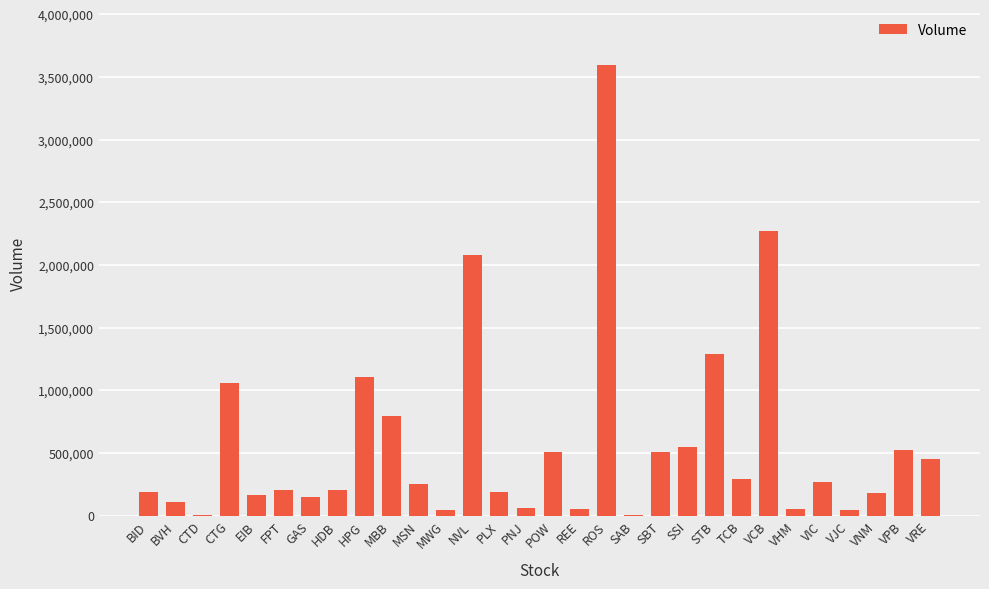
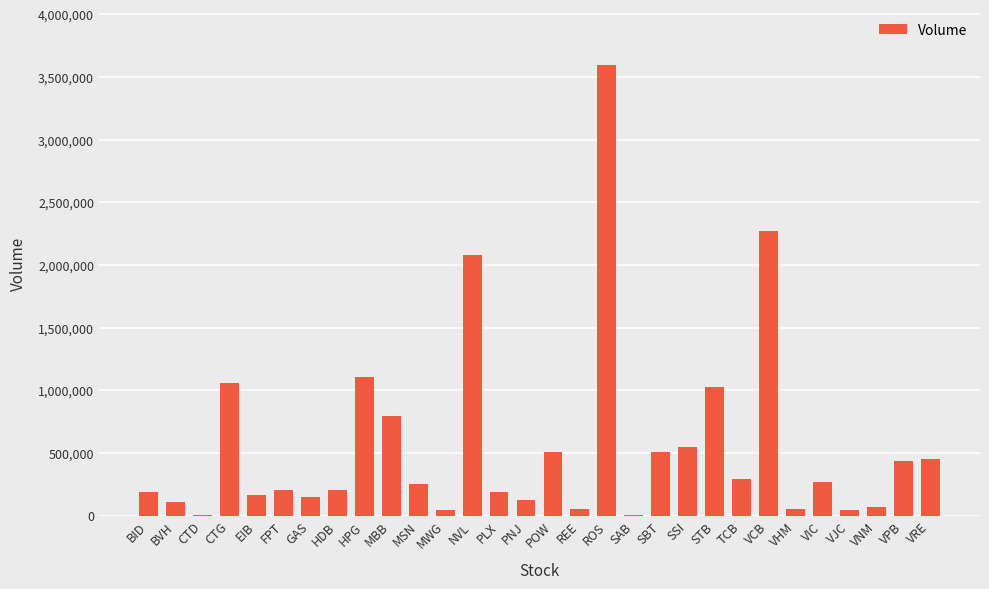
PNJ: 60,000 -> 130,000
STB: 1,290,000 -> 1,030,000
VNM: 180,000 -> 70,000
VPB: 530,000 -> 440,000
